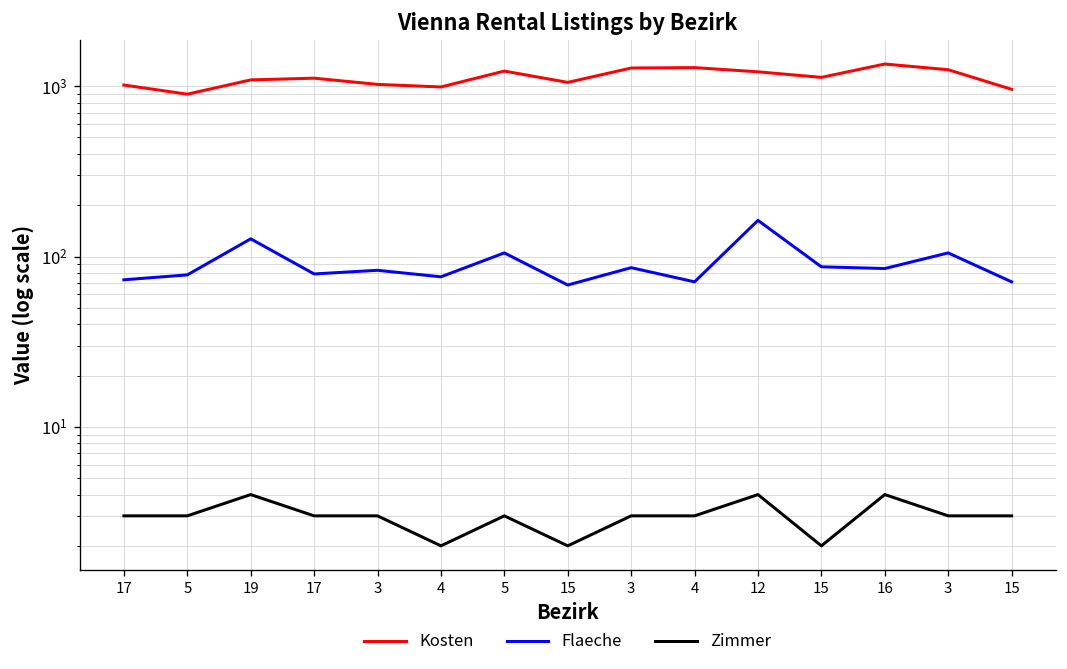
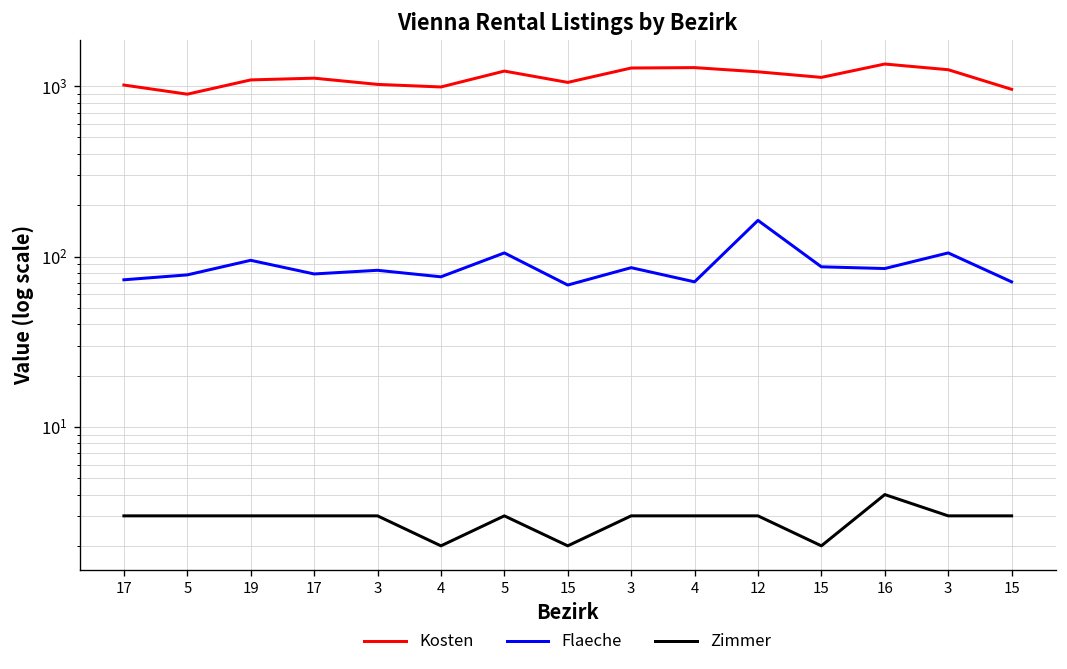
Flaeche, 19: 130 -> 100
Zimmer, 19: 4 -> 3
Zimmer, 12: 4 -> 3
